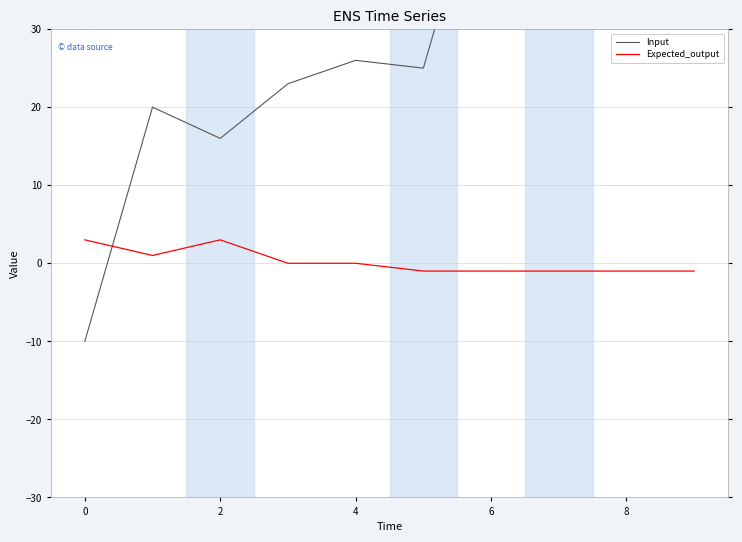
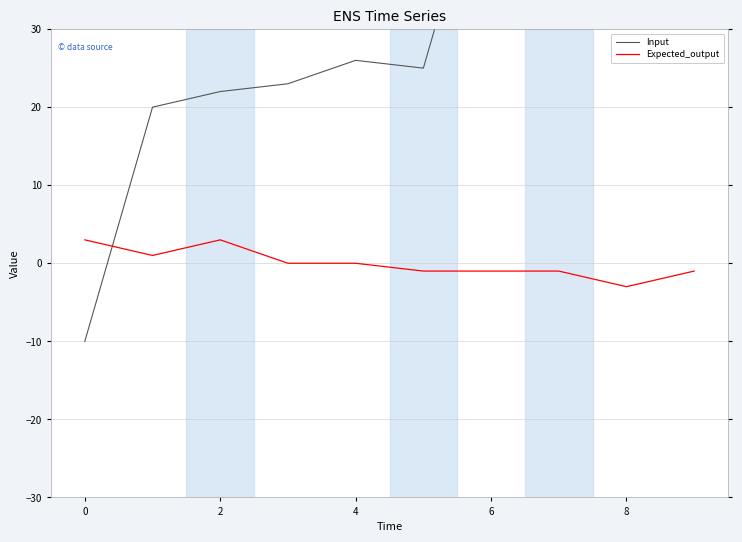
Input, 2: 16 -> 22
Expected_output, 8: -1 -> -3
